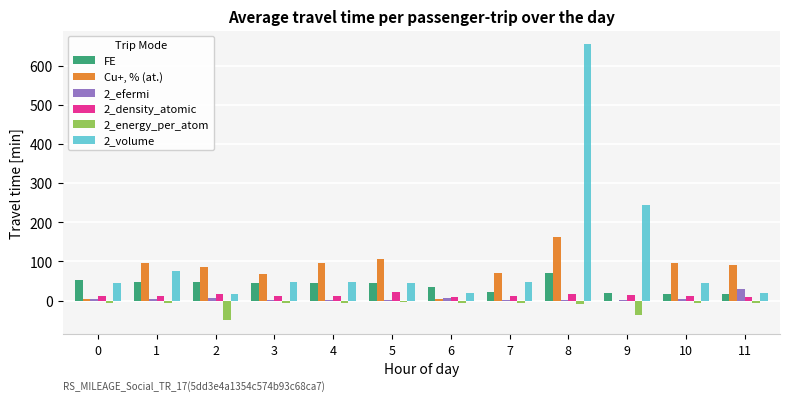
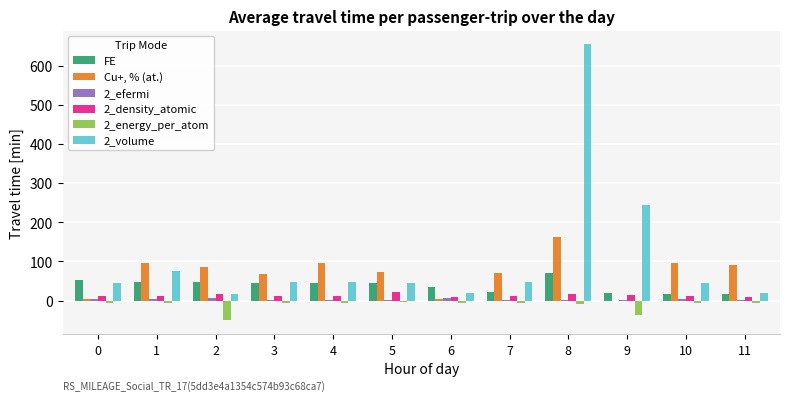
Cu+, % (at.), 5: 110 -> 70
2_efermi, 11: 30 -> 0
